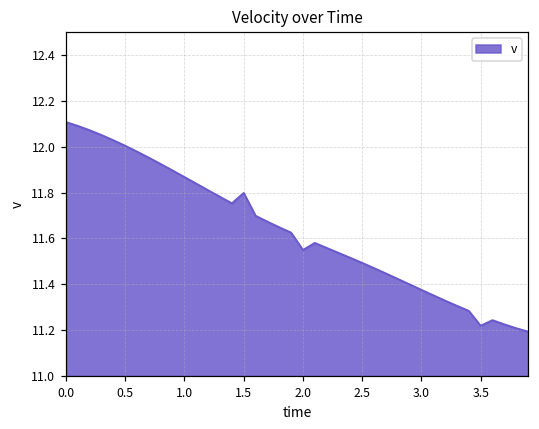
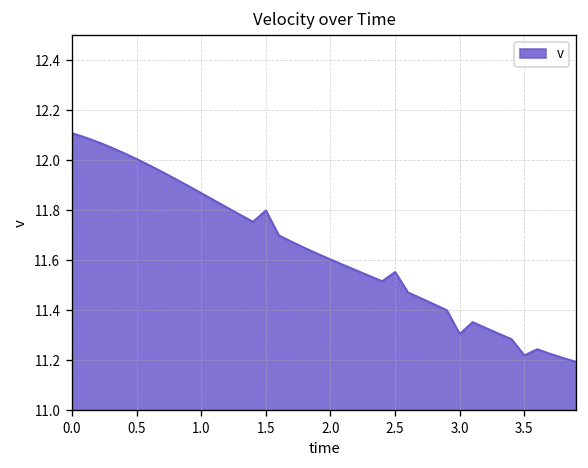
2.0: 11.55 -> 11.60
2.5: 11.49 -> 11.55
3.0: 11.38 -> 11.30
